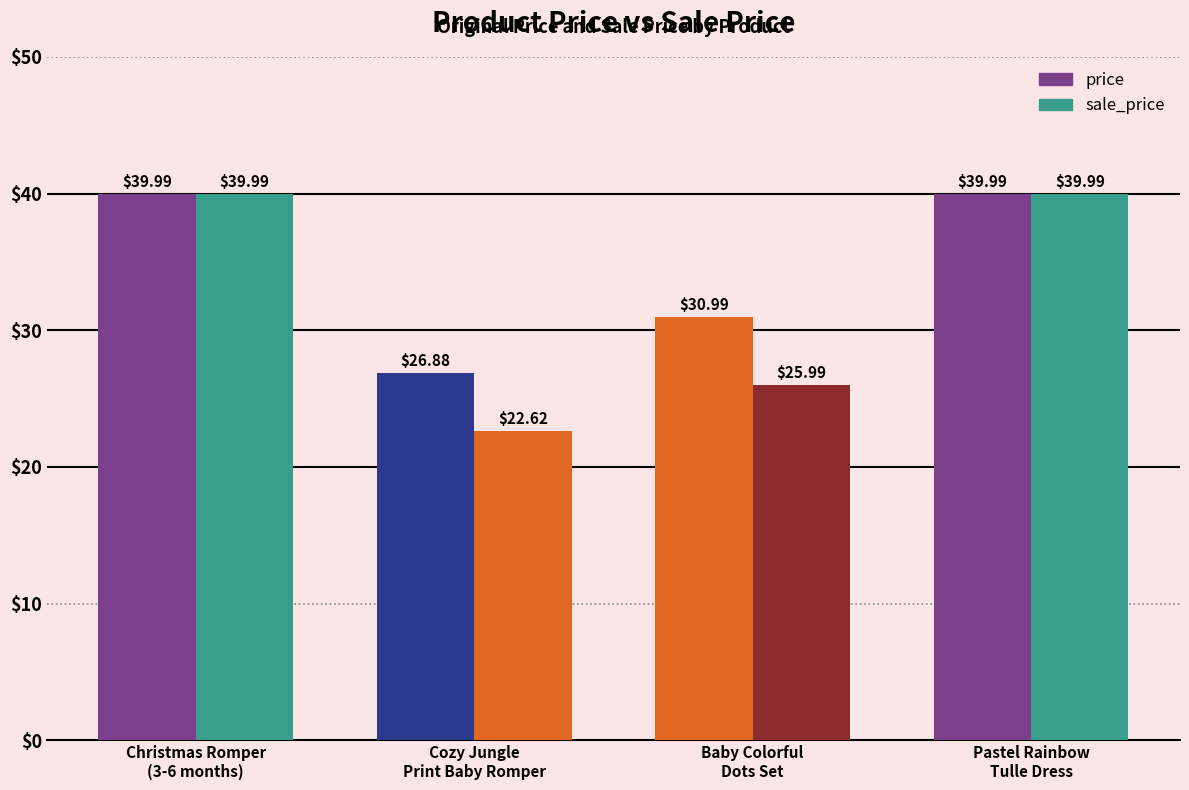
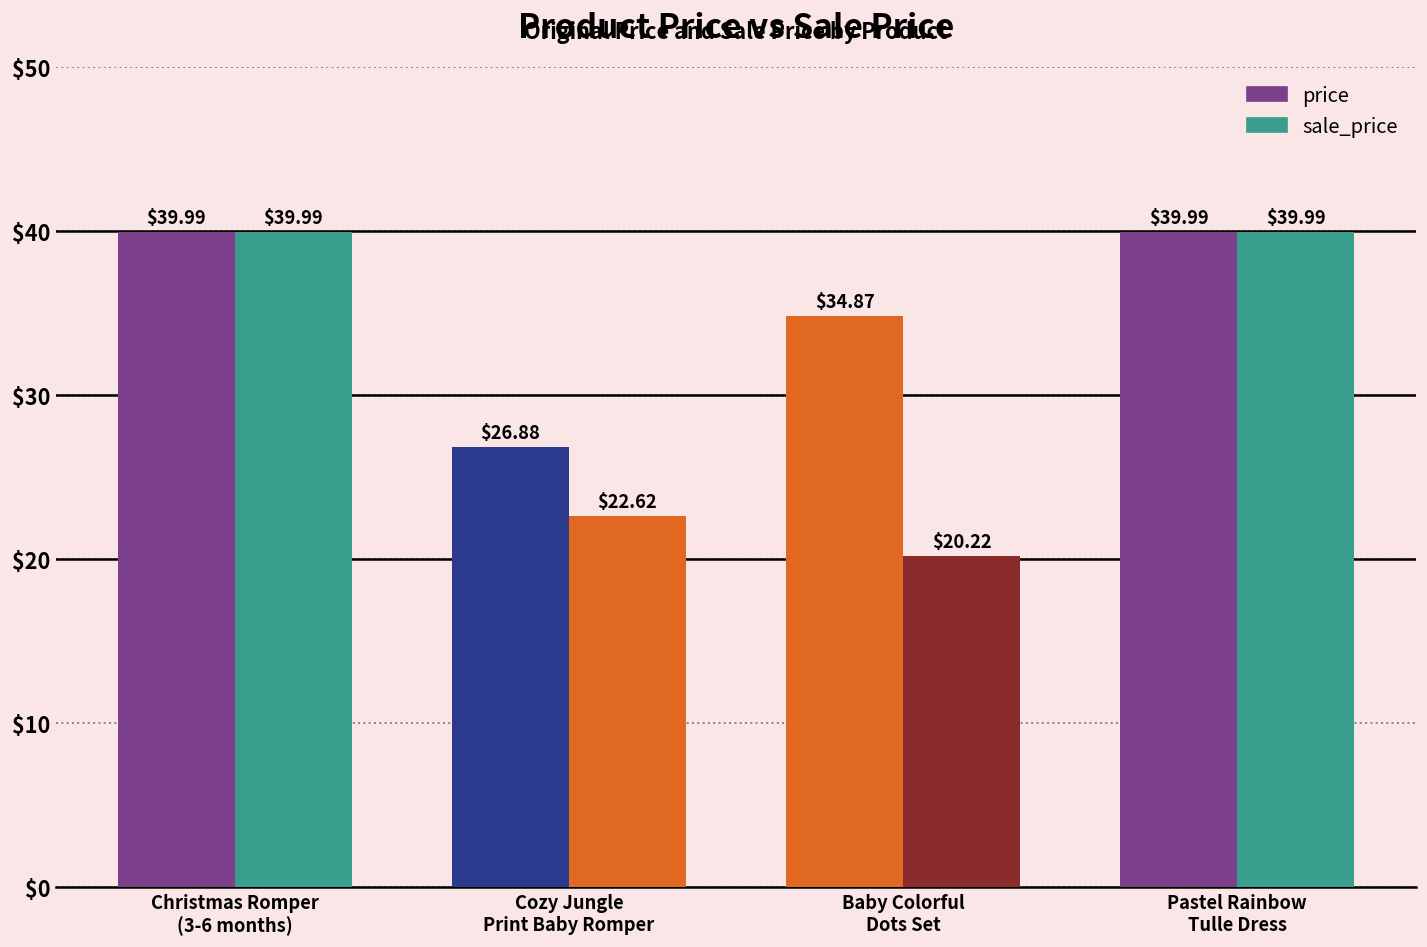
price, Baby Colorful Dots Set: $30.99 -> $34.87
sale_price, Baby Colorful Dots Set: $25.99 -> $20.22
